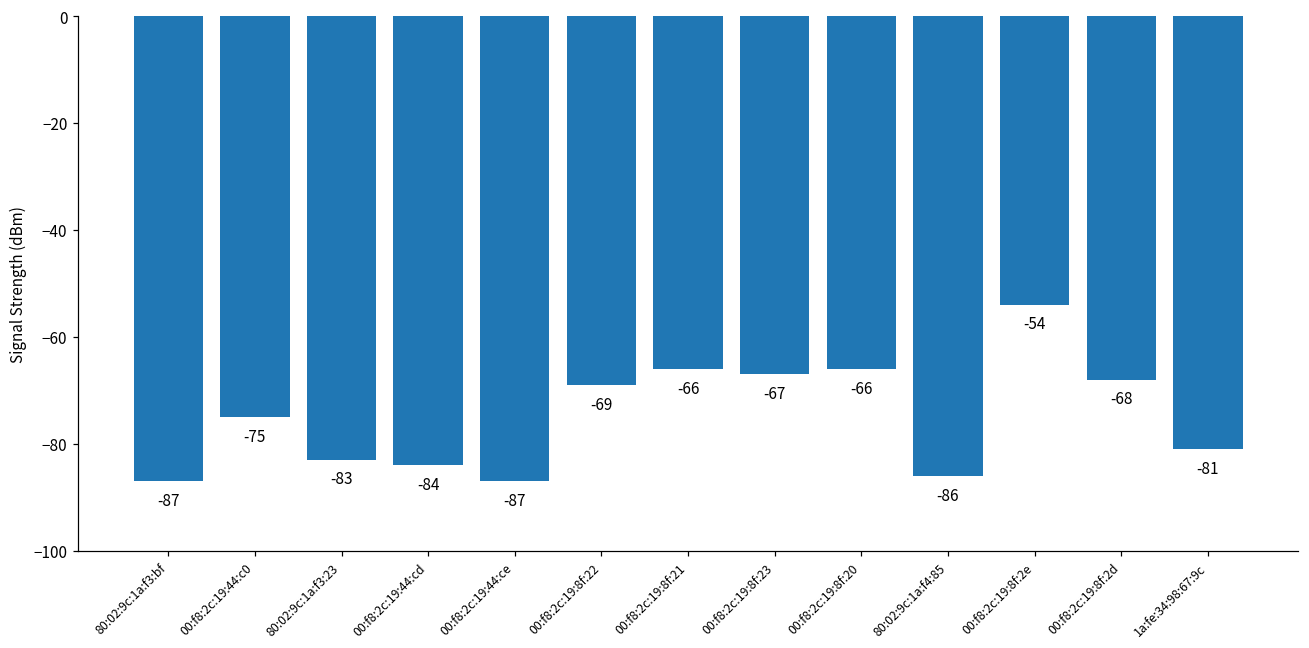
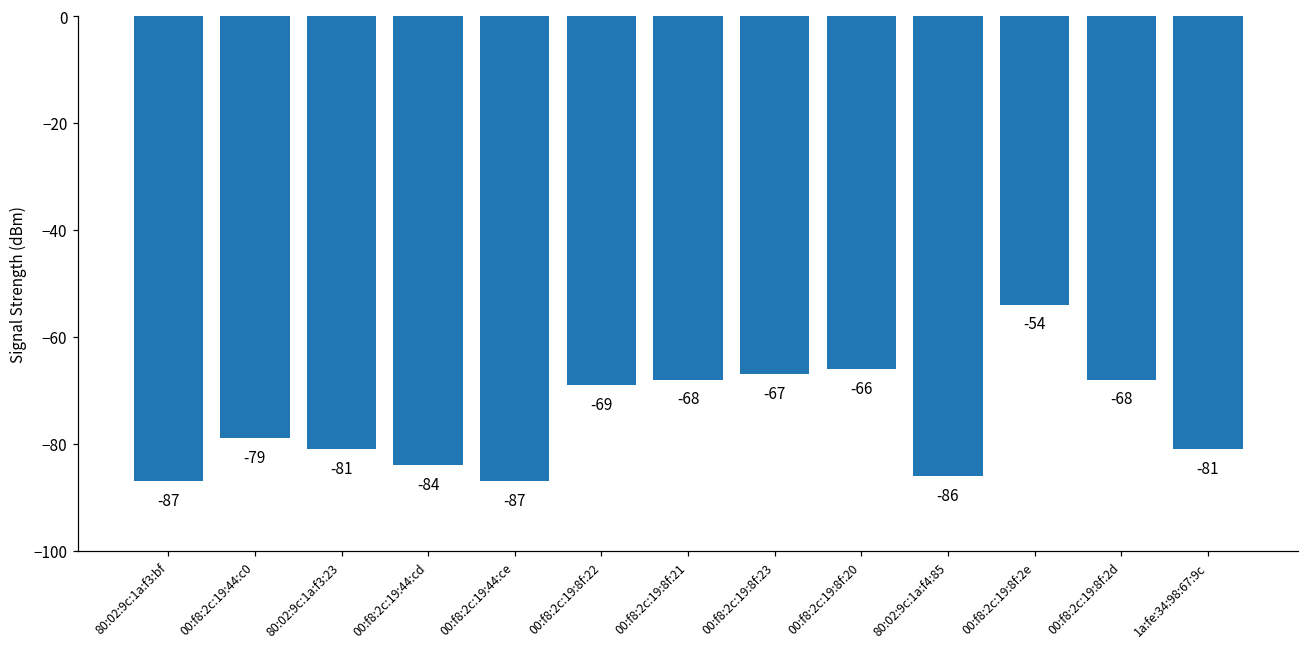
00:f8:2c:19:44:c0: -75 -> -79
80:02:9c:1a:f3:23: -83 -> -81
00:f8:2c:19:8f:21: -66 -> -68
